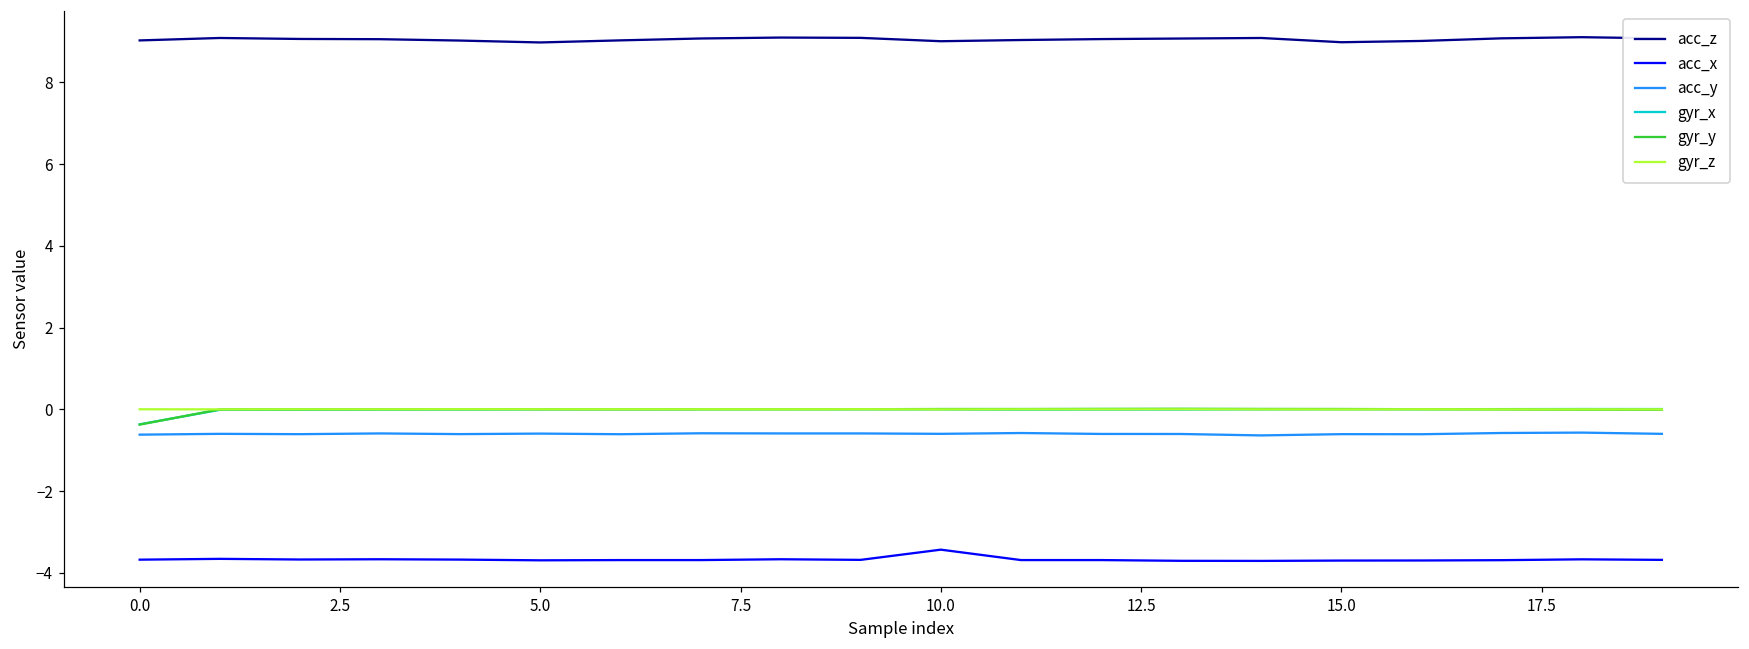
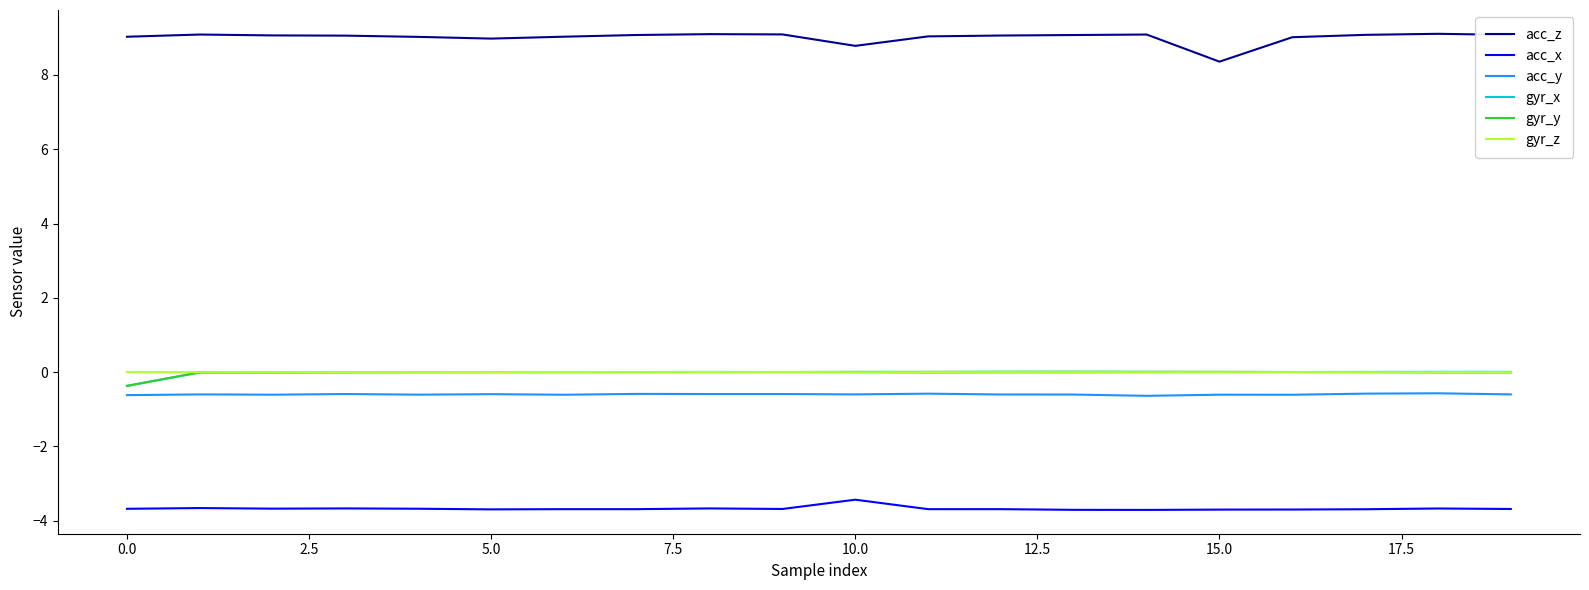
acc_z, 10.0: 9.0 -> 8.8
acc_z, 15.0: 9.0 -> 8.4
